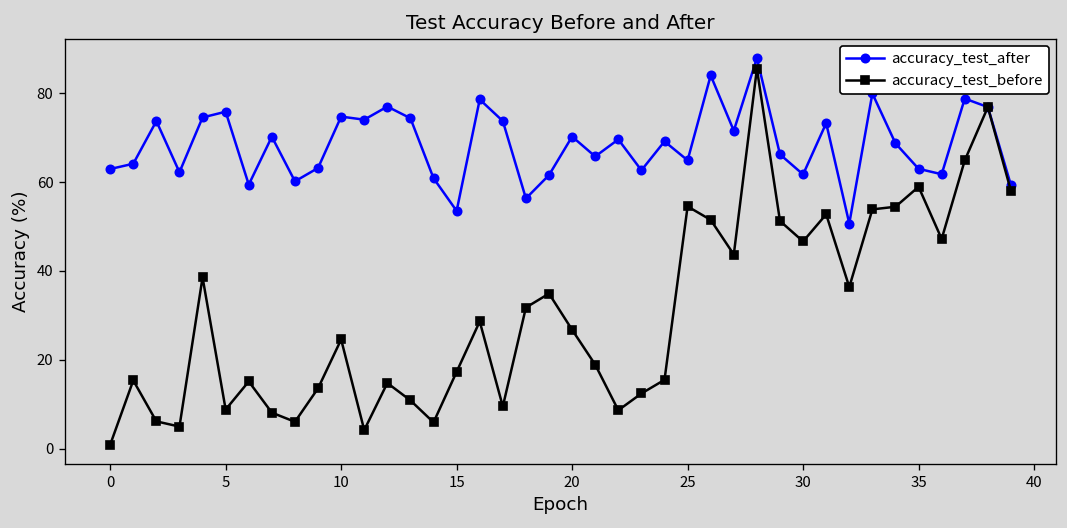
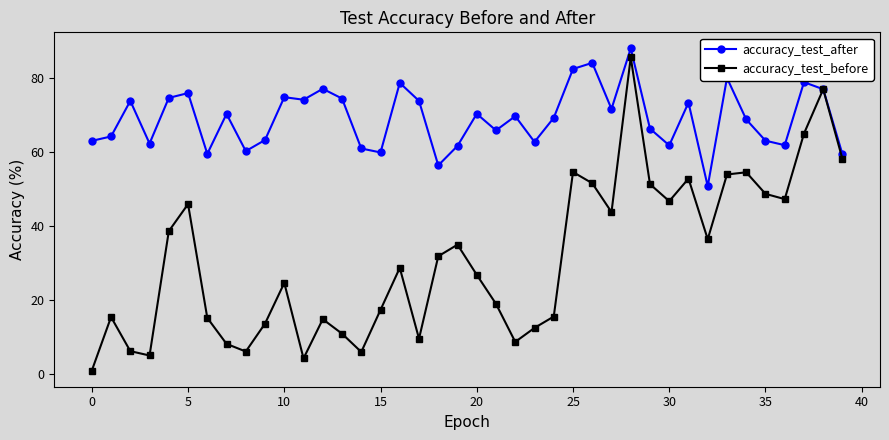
accuracy_test_before, 5: 9 -> 46
accuracy_test_after, 15: 54 -> 60
accuracy_test_after, 25: 65 -> 82
accuracy_test_before, 35: 59 -> 49
